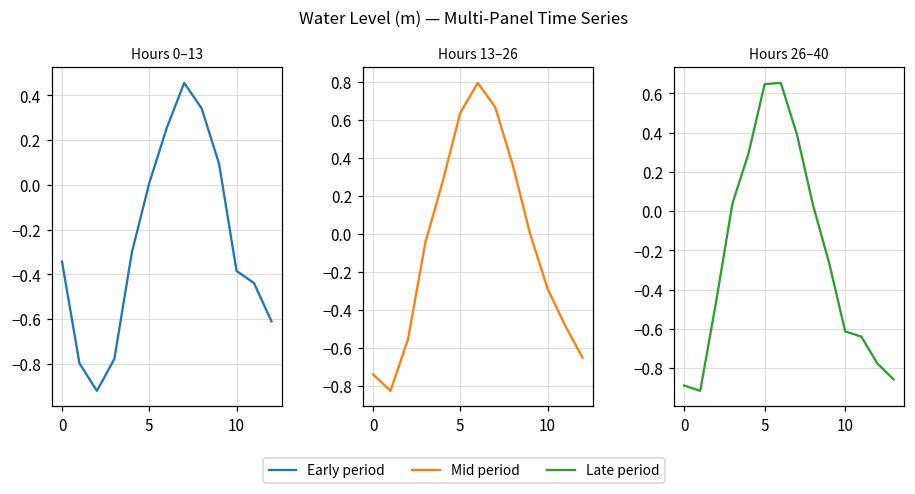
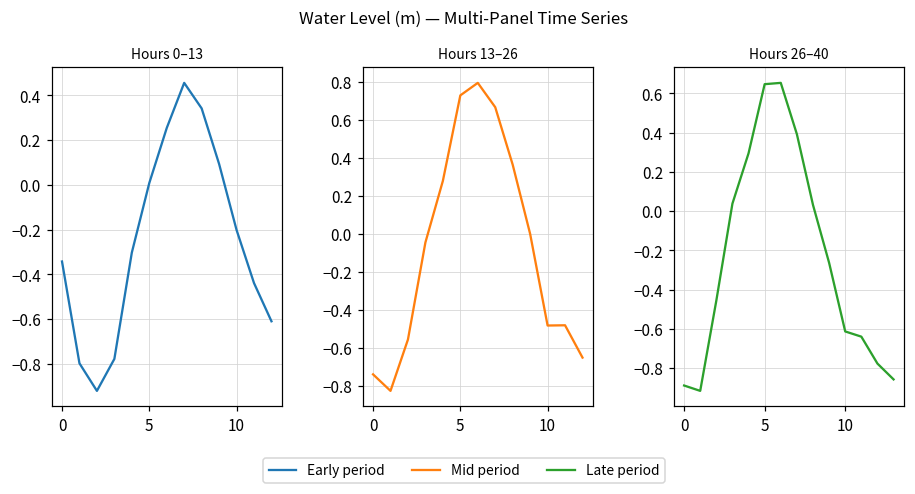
Hours 0–13, 10: -0.38 -> -0.20
Hours 13–26, 5: 0.64 -> 0.73
Hours 13–26, 10: -0.29 -> -0.48
